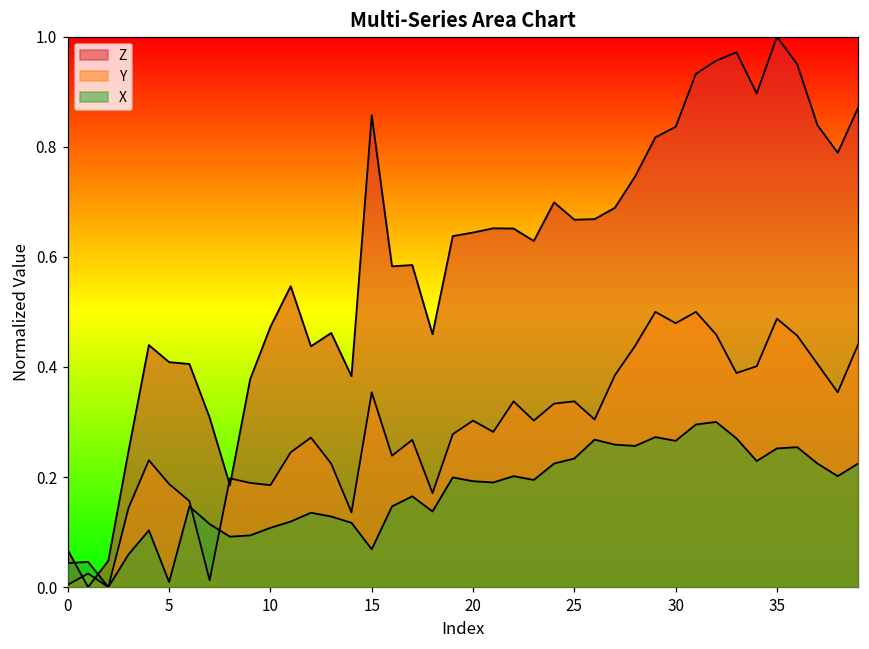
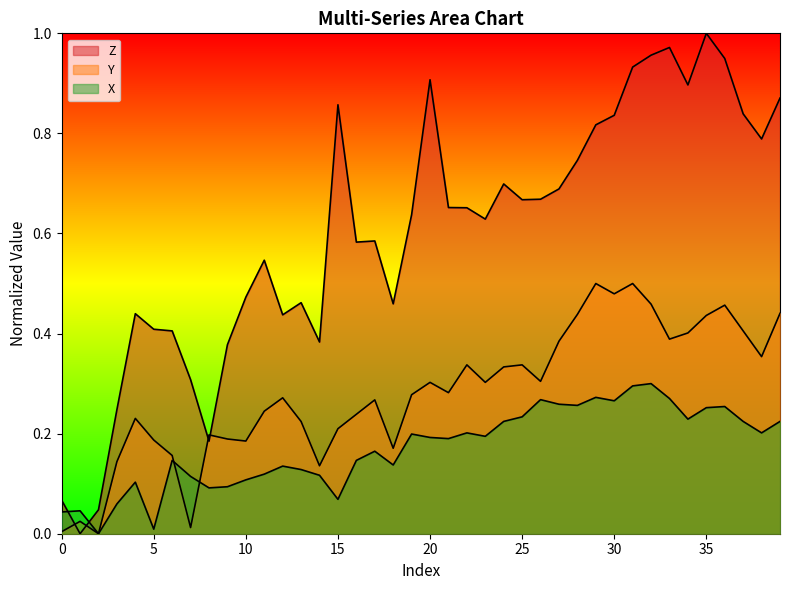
Y, 15: 0.35 -> 0.21
Z, 20: 0.64 -> 0.91
Y, 35: 0.49 -> 0.44
